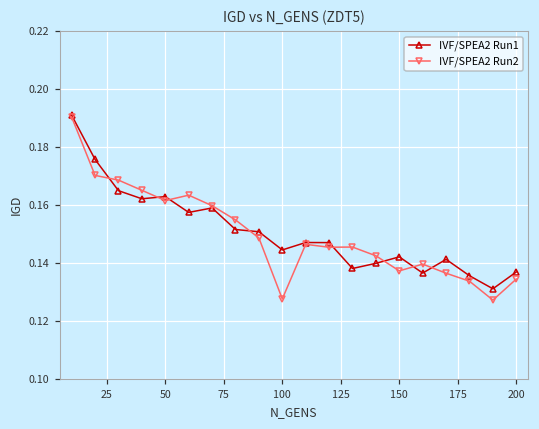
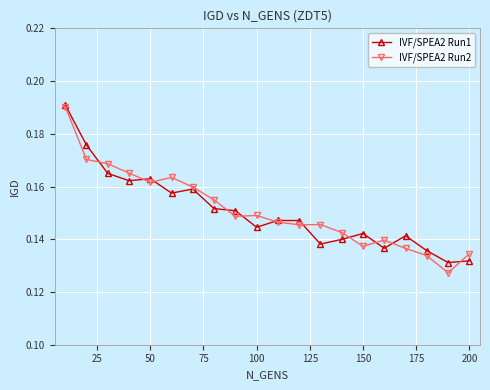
IVF/SPEA2 Run2, 100: 0.128 -> 0.149
IVF/SPEA2 Run1, 200: 0.137 -> 0.132
